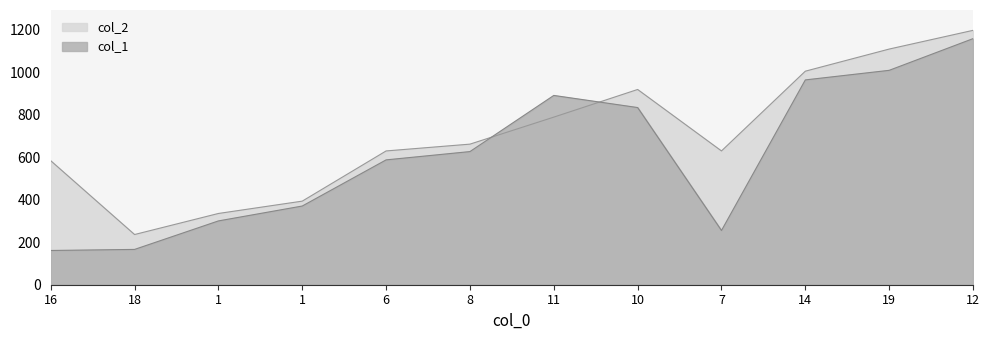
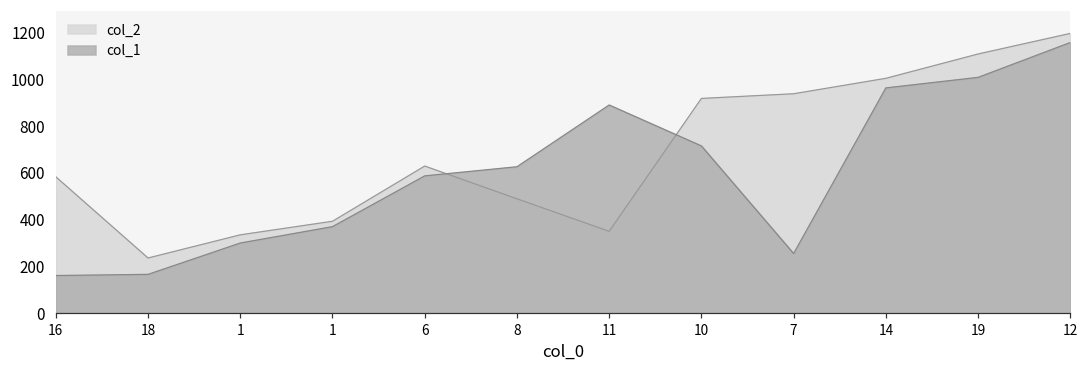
col_2, 8: 660 -> 490
col_2, 11: 790 -> 350
col_1, 10: 830 -> 720
col_2, 7: 630 -> 940
